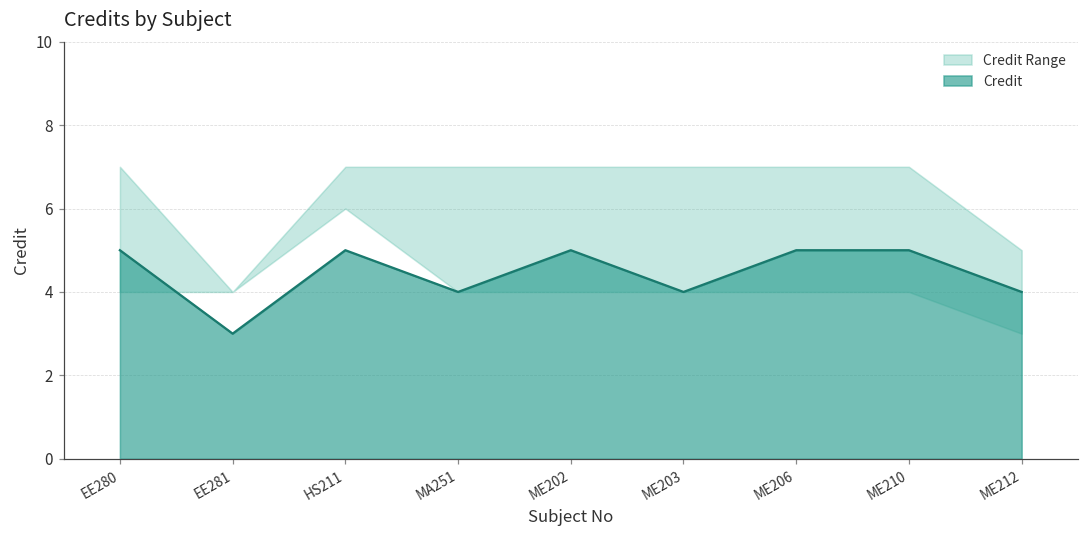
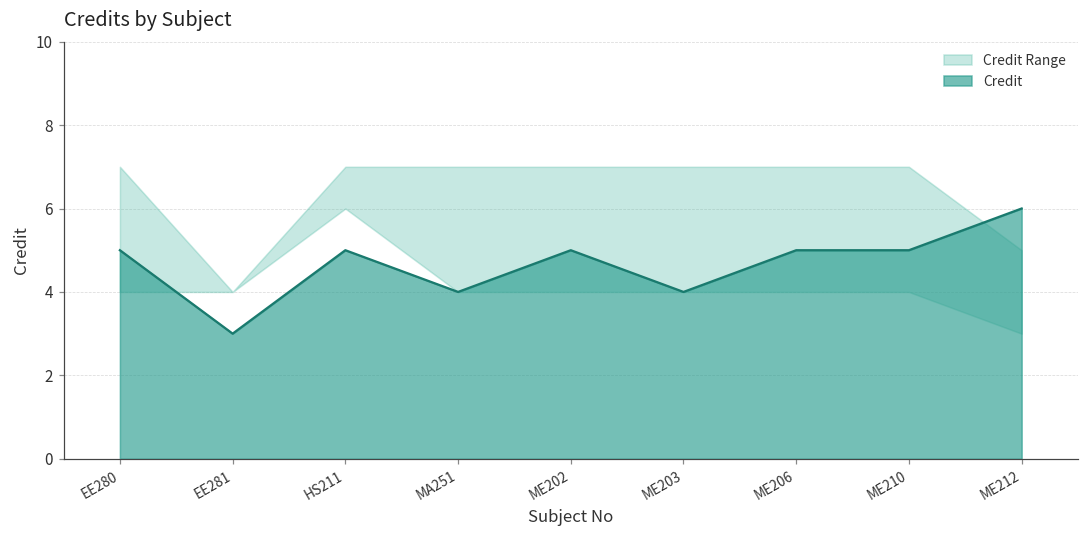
Credit, ME212: 4 -> 6
